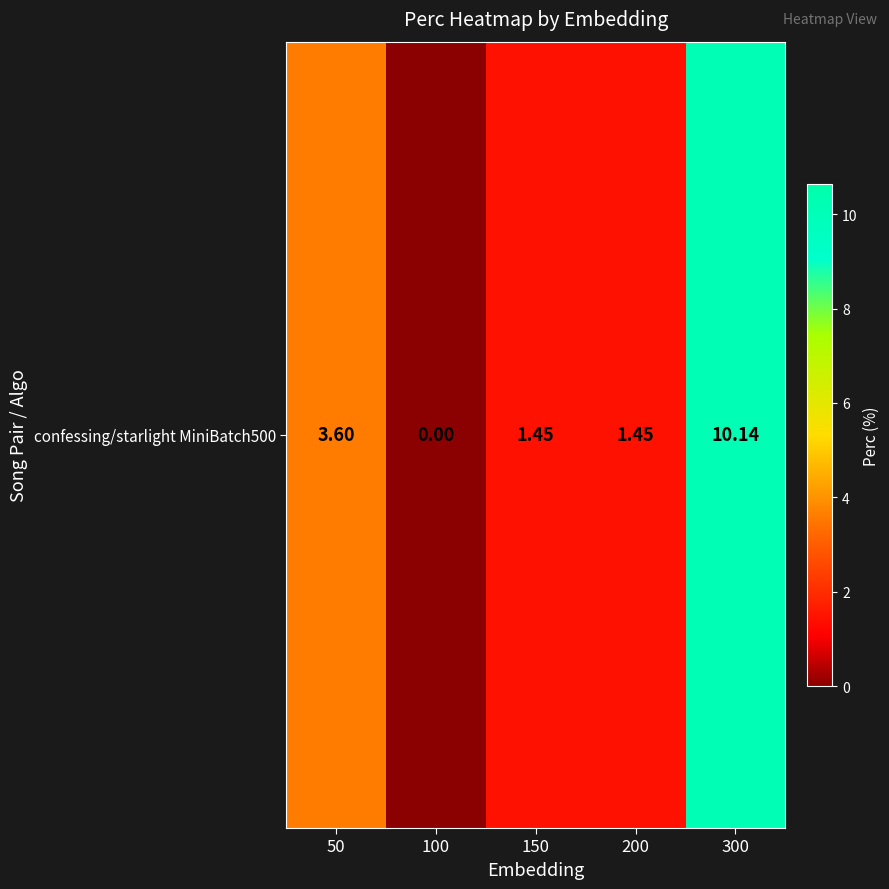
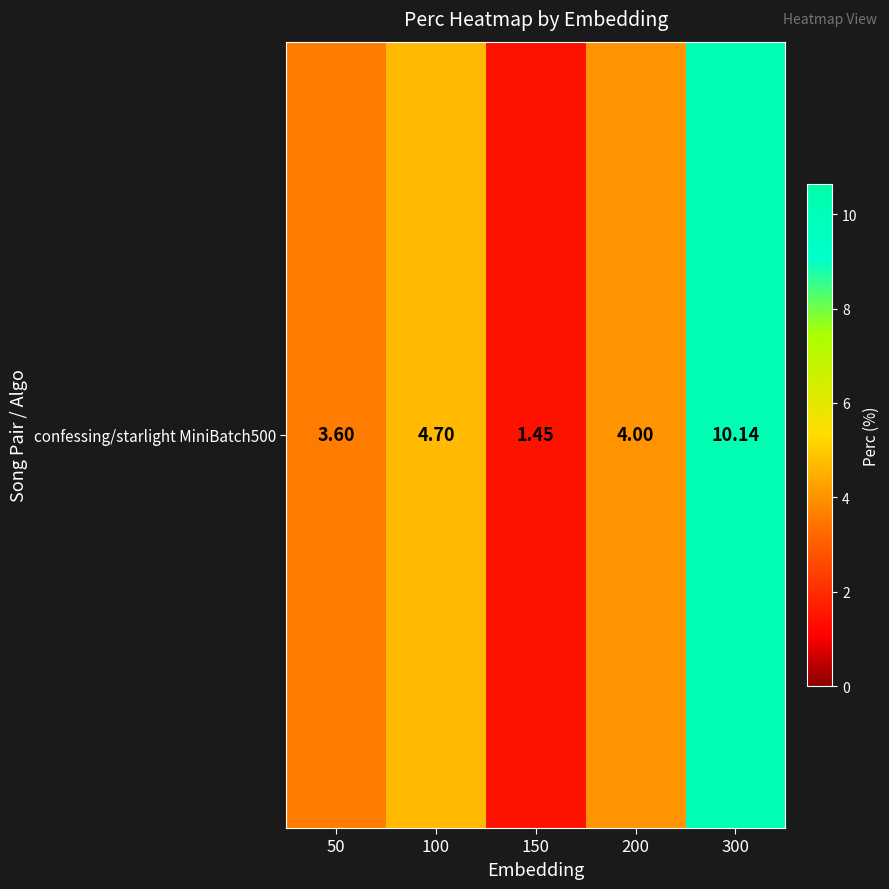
confessing/starlight MiniBatch500, 100: 0.00 -> 4.70
confessing/starlight MiniBatch500, 200: 1.45 -> 4.00
